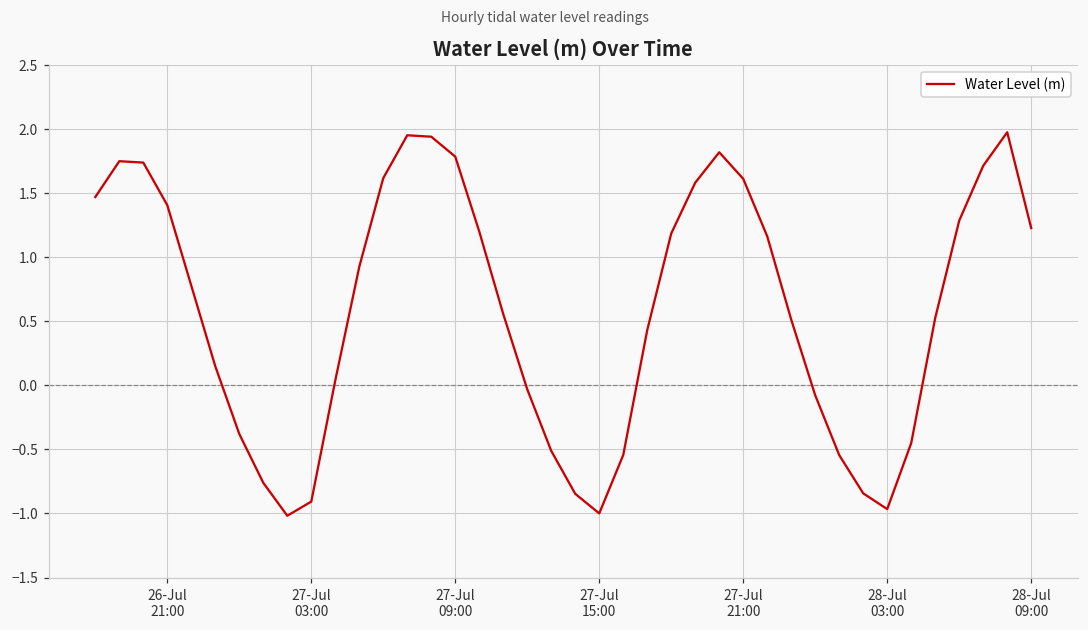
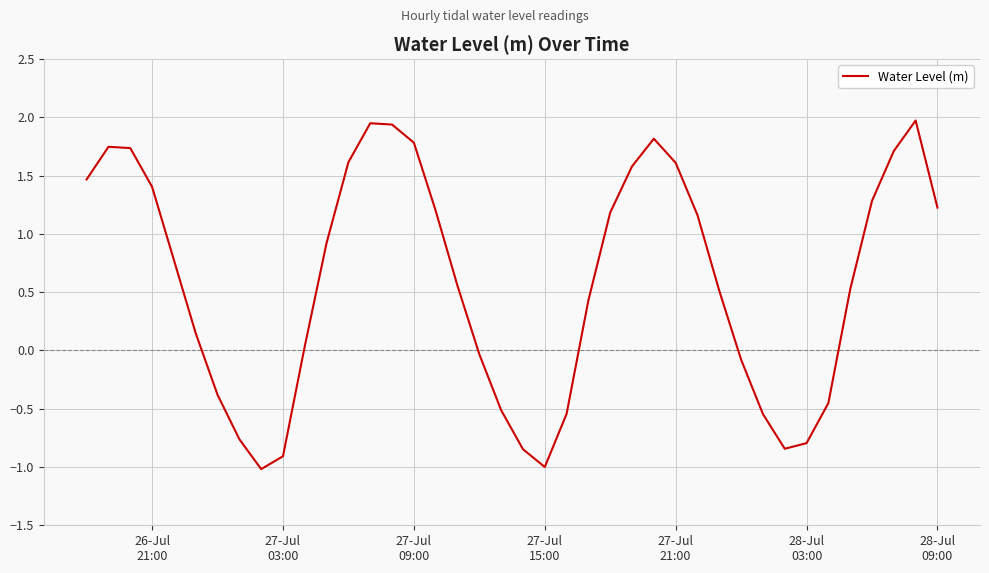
28-Jul 03:00: -0.97 -> -0.79
